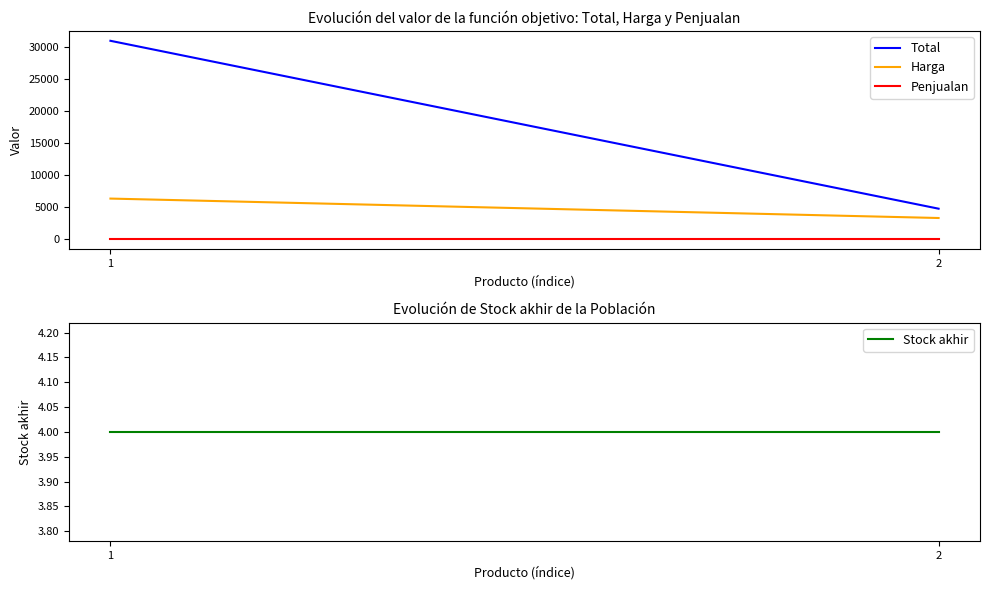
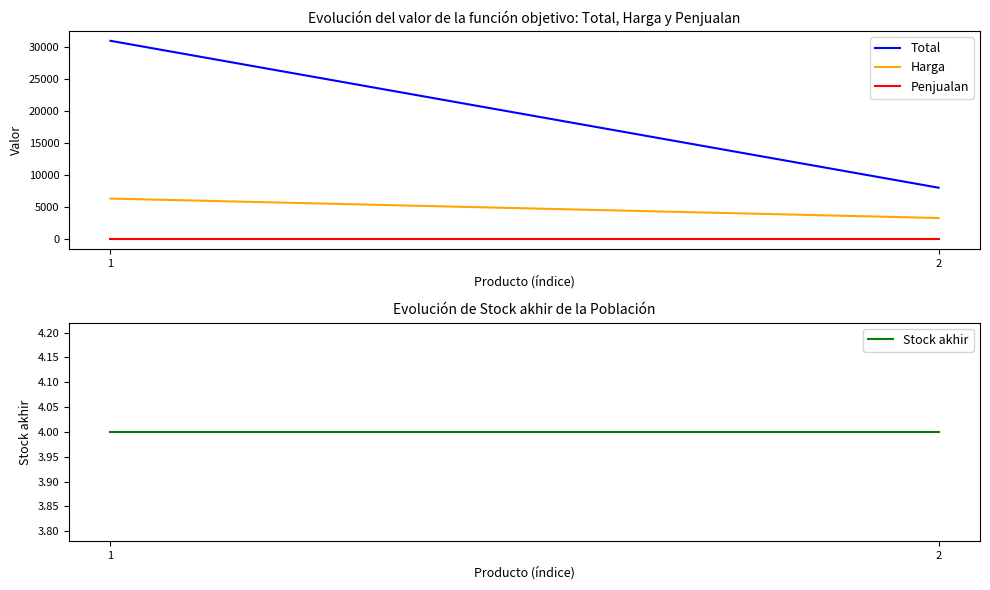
Evolución del valor de la función objetivo: Total, Harga y Penjualan, Total, 2: 5000 -> 8000
